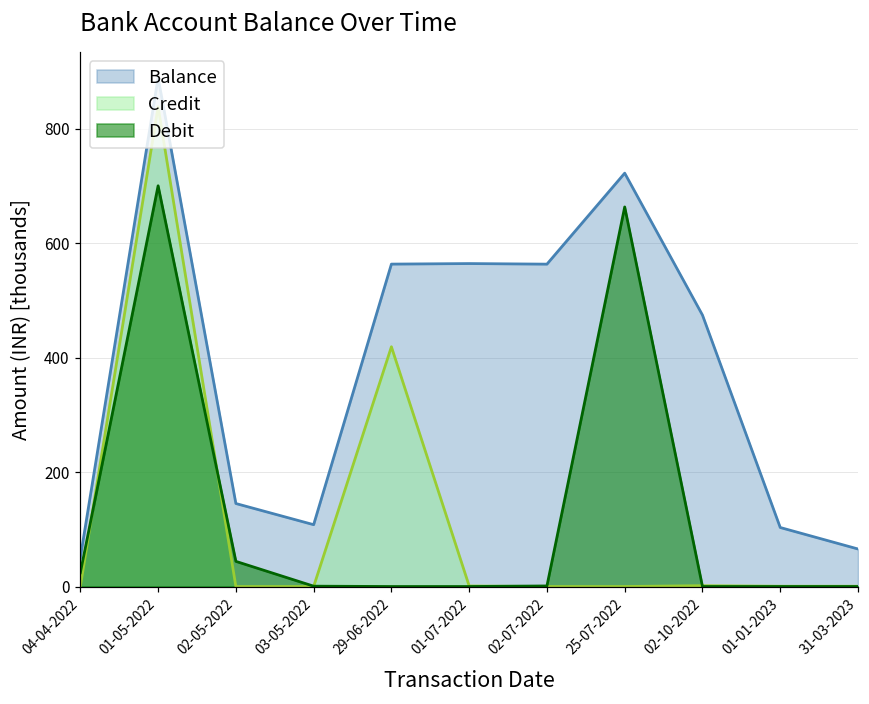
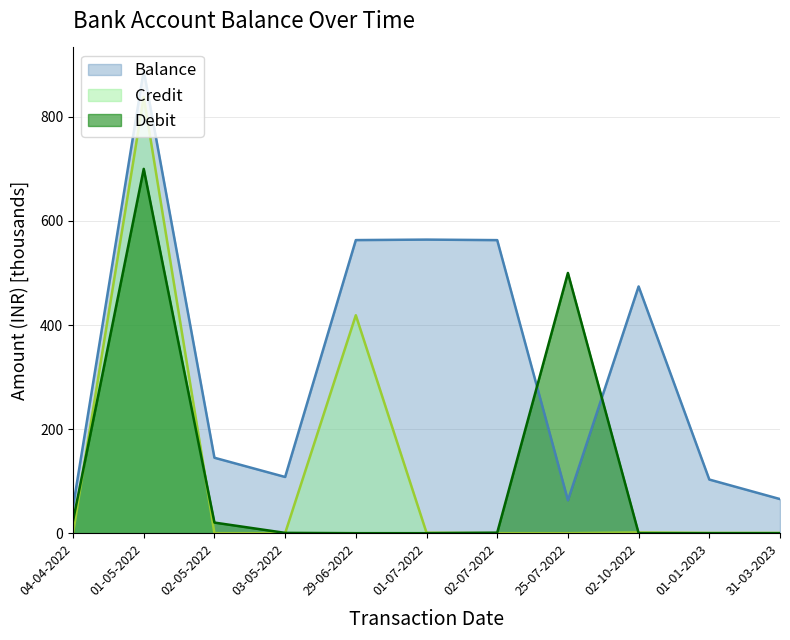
Debit, 02-05-2022: 40 -> 20
Balance, 25-07-2022: 720 -> 60
Debit, 25-07-2022: 660 -> 500
